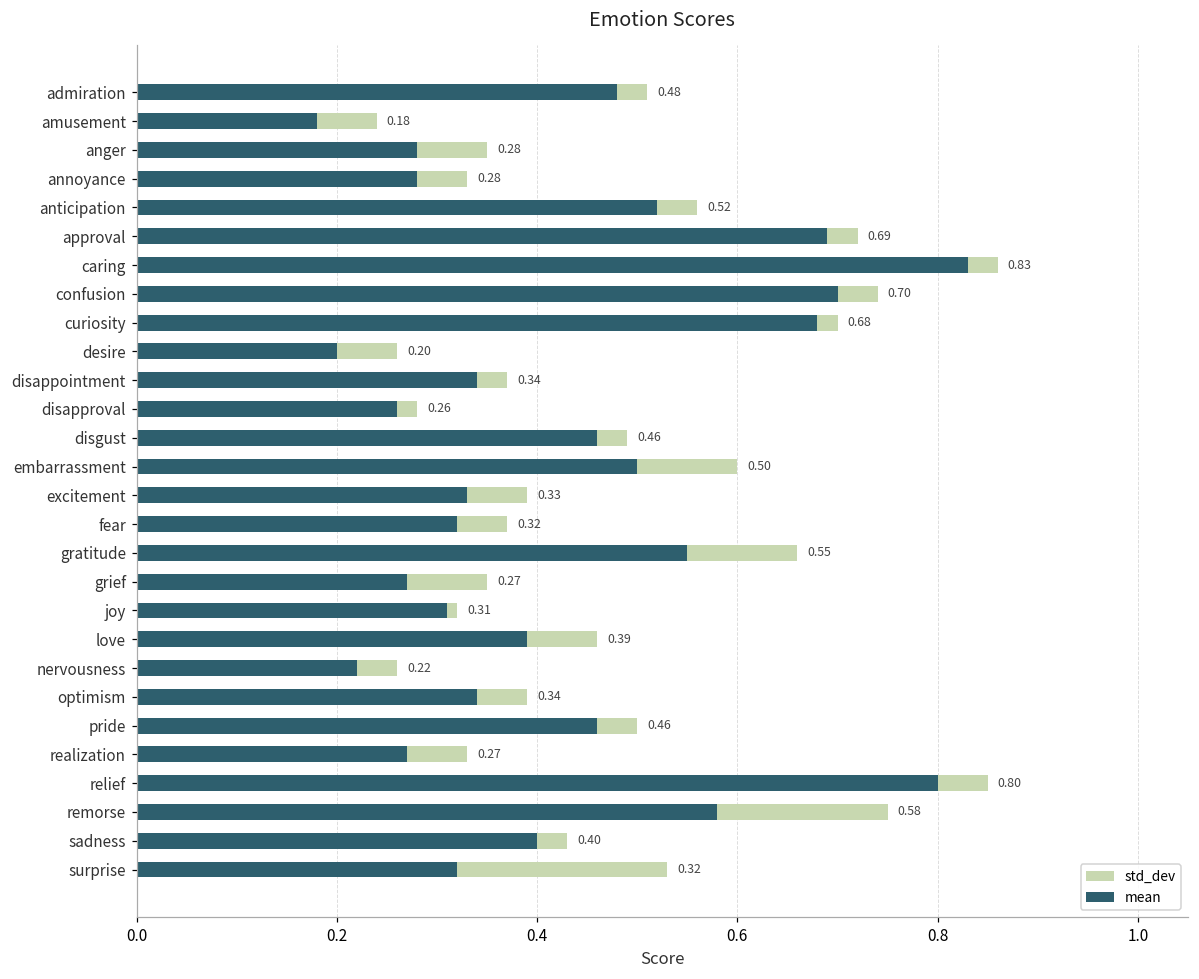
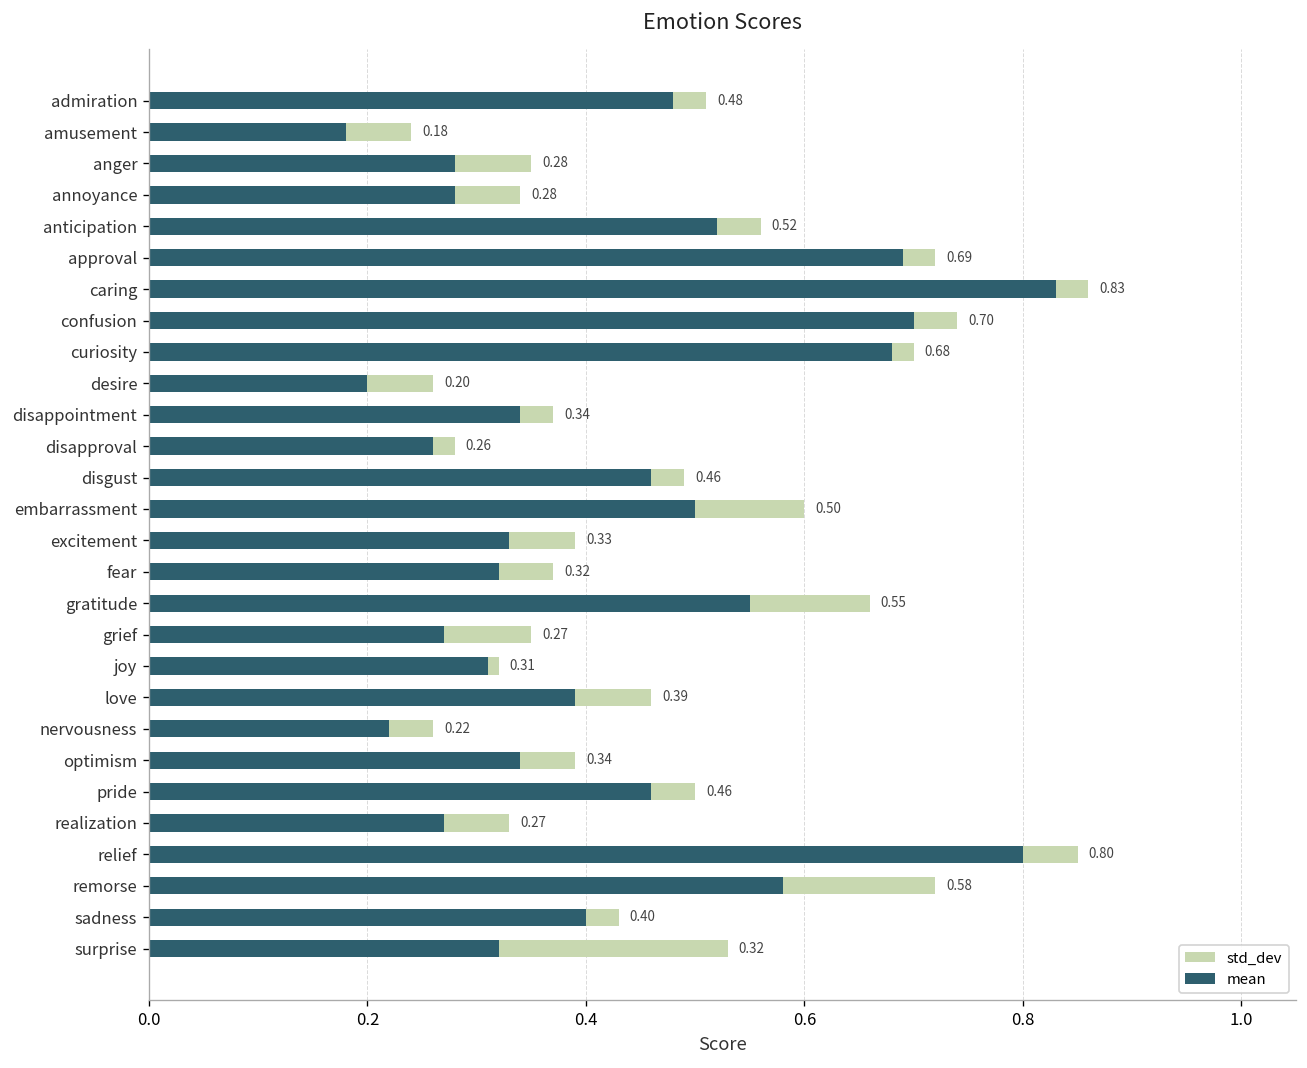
std_dev, annoyance: 0.05 -> 0.06
std_dev, remorse: 0.17 -> 0.14
